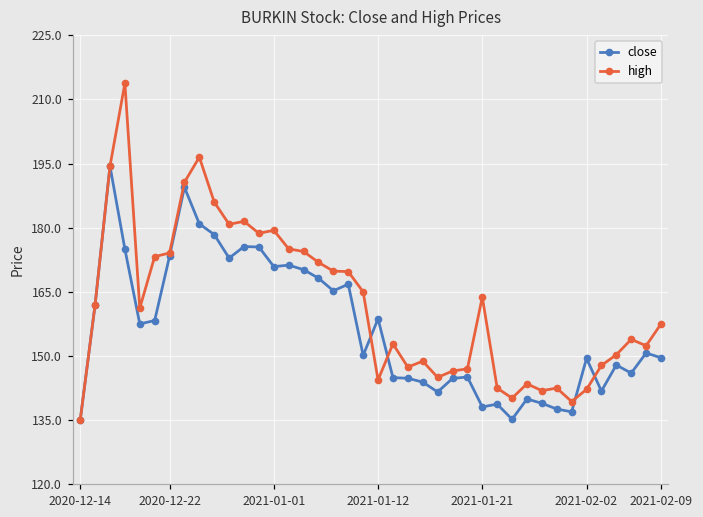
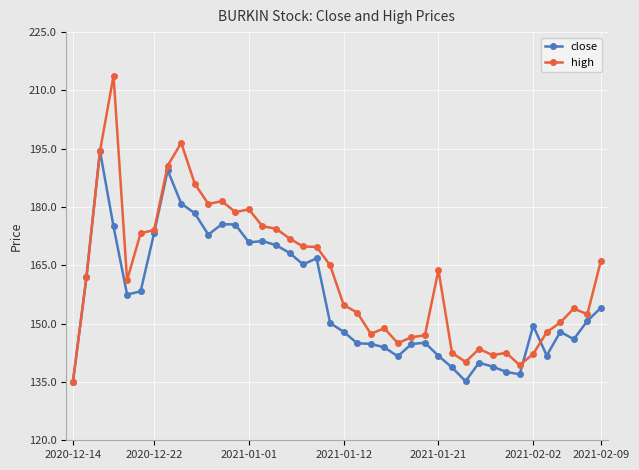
close, 2021-01-12: 159 -> 148
high, 2021-01-12: 144 -> 155
close, 2021-01-21: 138 -> 142
close, 2021-02-09: 150 -> 154
high, 2021-02-09: 158 -> 166
